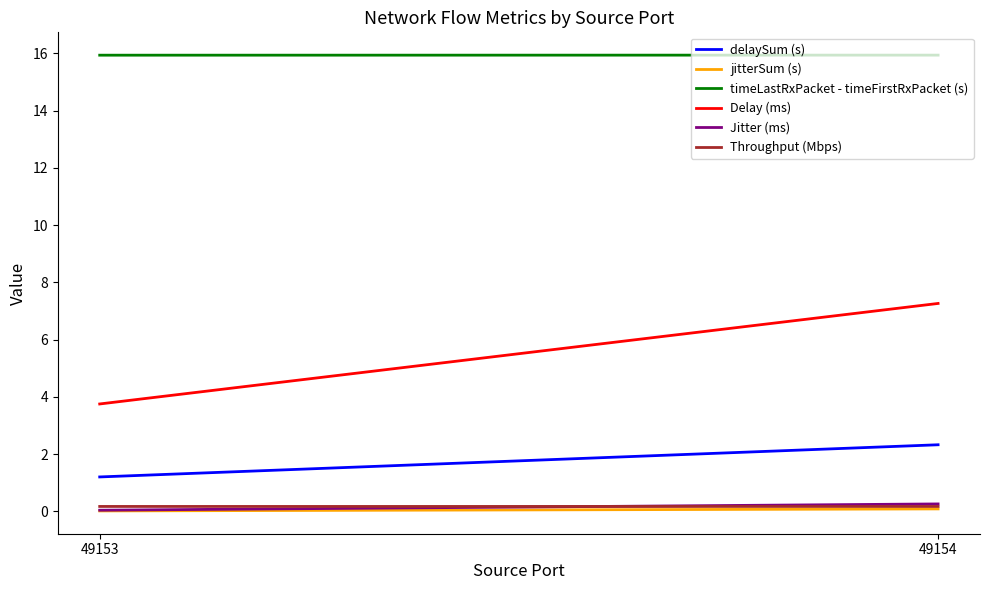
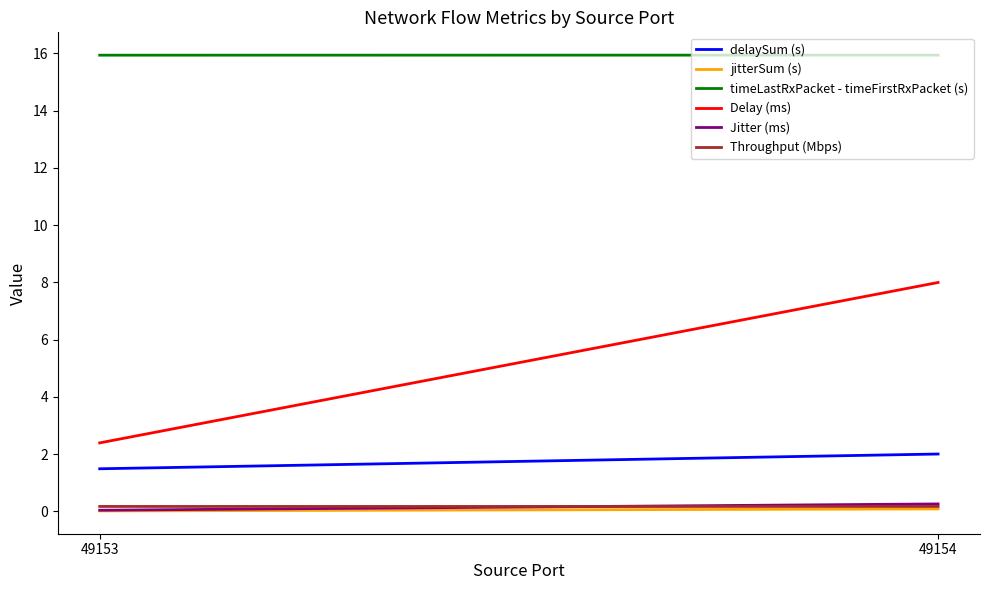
delaySum (s), 49153: 1.2 -> 1.5
Delay (ms), 49153: 3.8 -> 2.4
delaySum (s), 49154: 2.3 -> 2.0
Delay (ms), 49154: 7.3 -> 8.0
